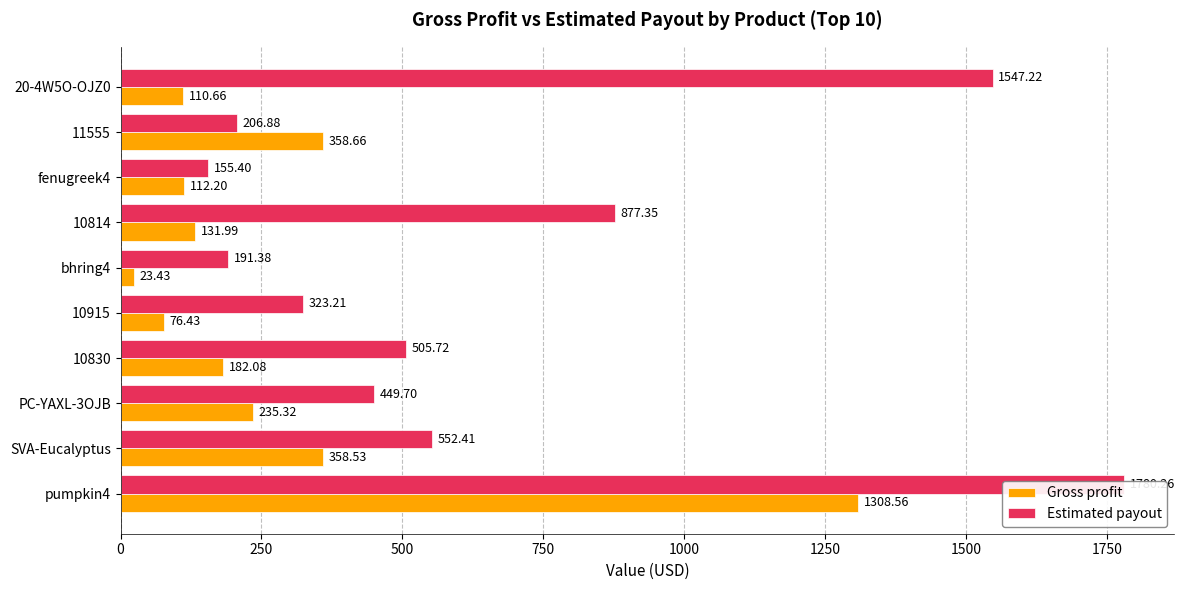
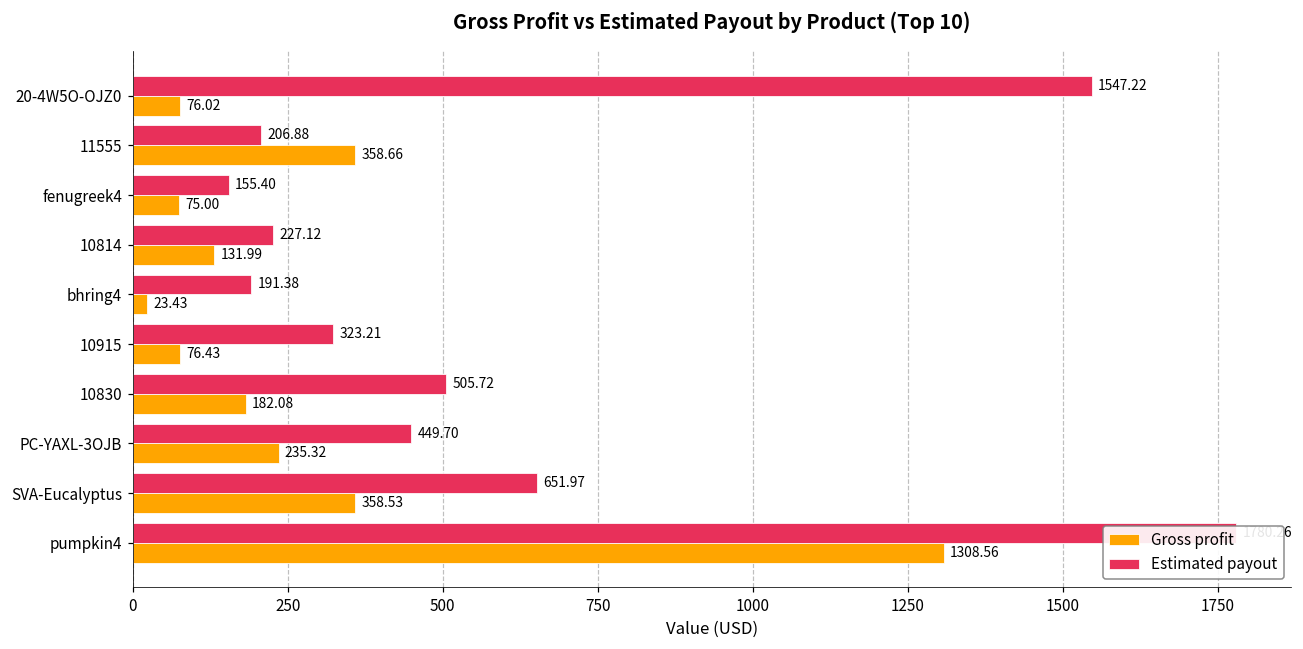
Gross profit, 20-4W5O-OJZ0: 110.66 -> 76.02
Gross profit, fenugreek4: 112.20 -> 75.00
Estimated payout, 10814: 877.35 -> 227.12
Estimated payout, SVA-Eucalyptus: 552.41 -> 651.97
